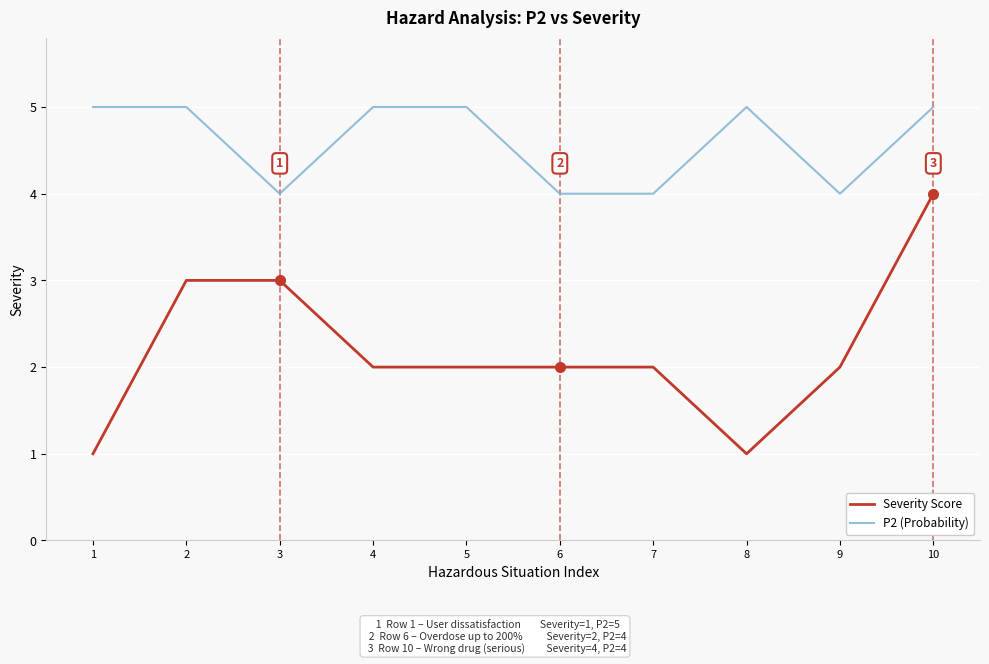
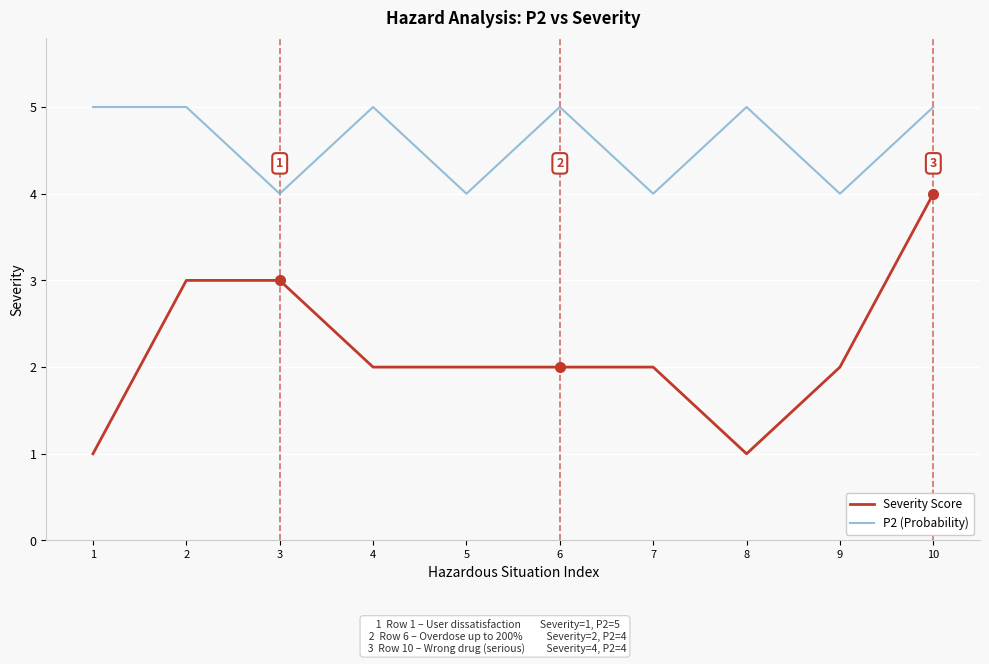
P2 (Probability), 5: 5 -> 4
P2 (Probability), 6: 4 -> 5
